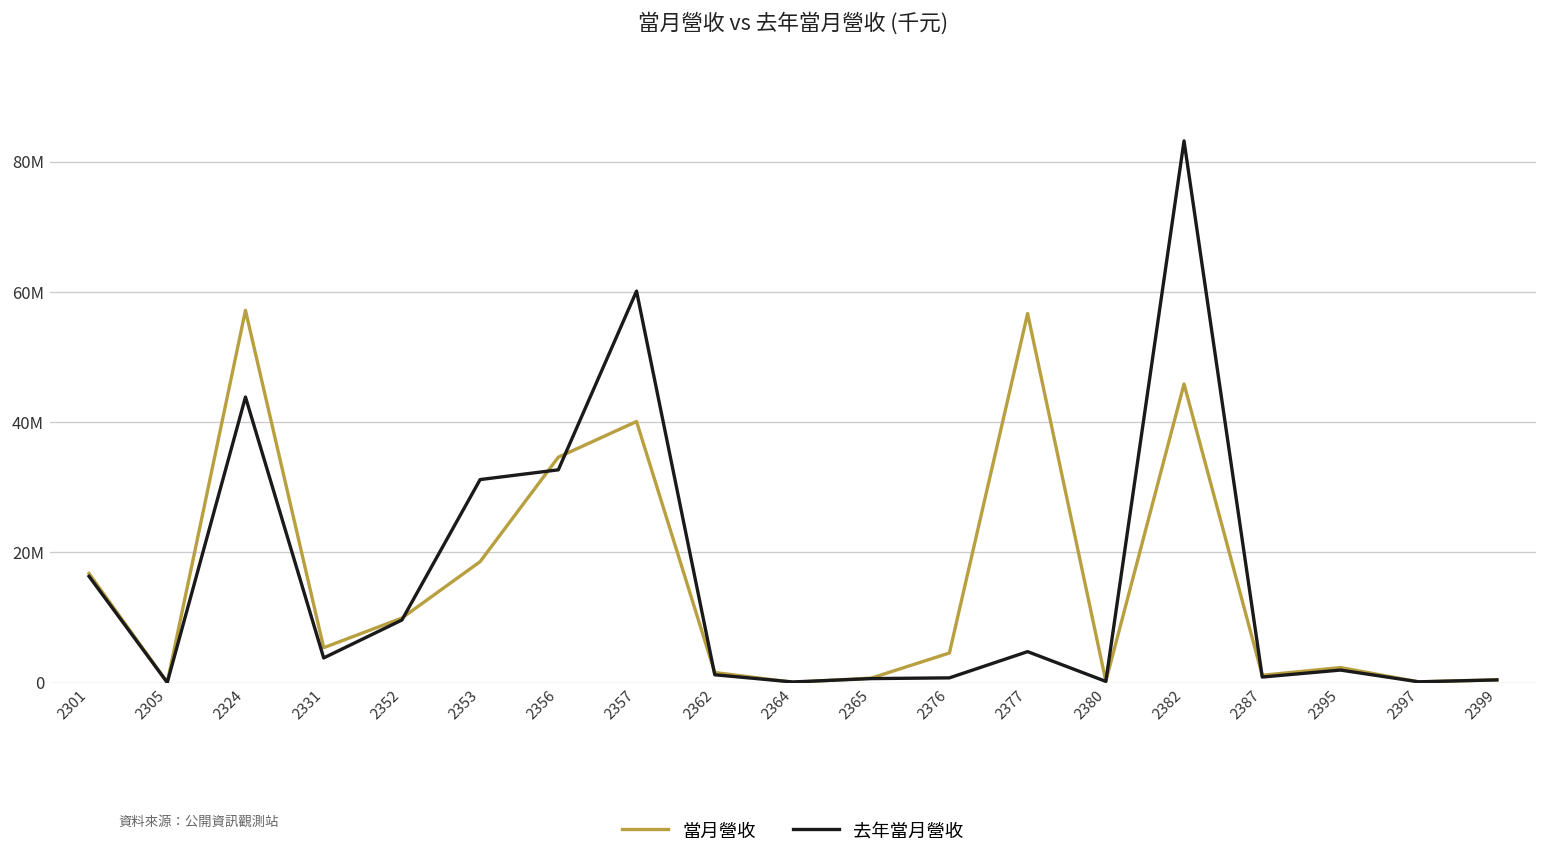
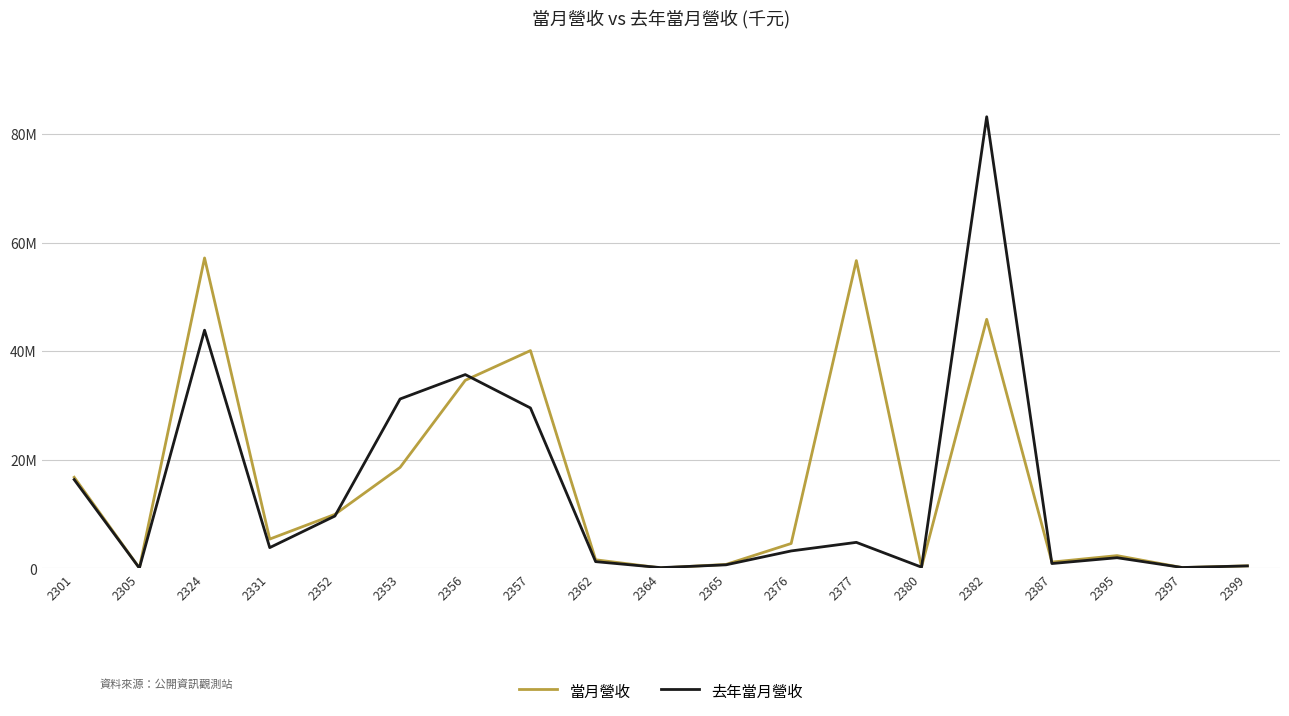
去年當月營收, 2356: 33000000 -> 36000000
去年當月營收, 2357: 60000000 -> 30000000
去年當月營收, 2376: 1000000 -> 3000000
